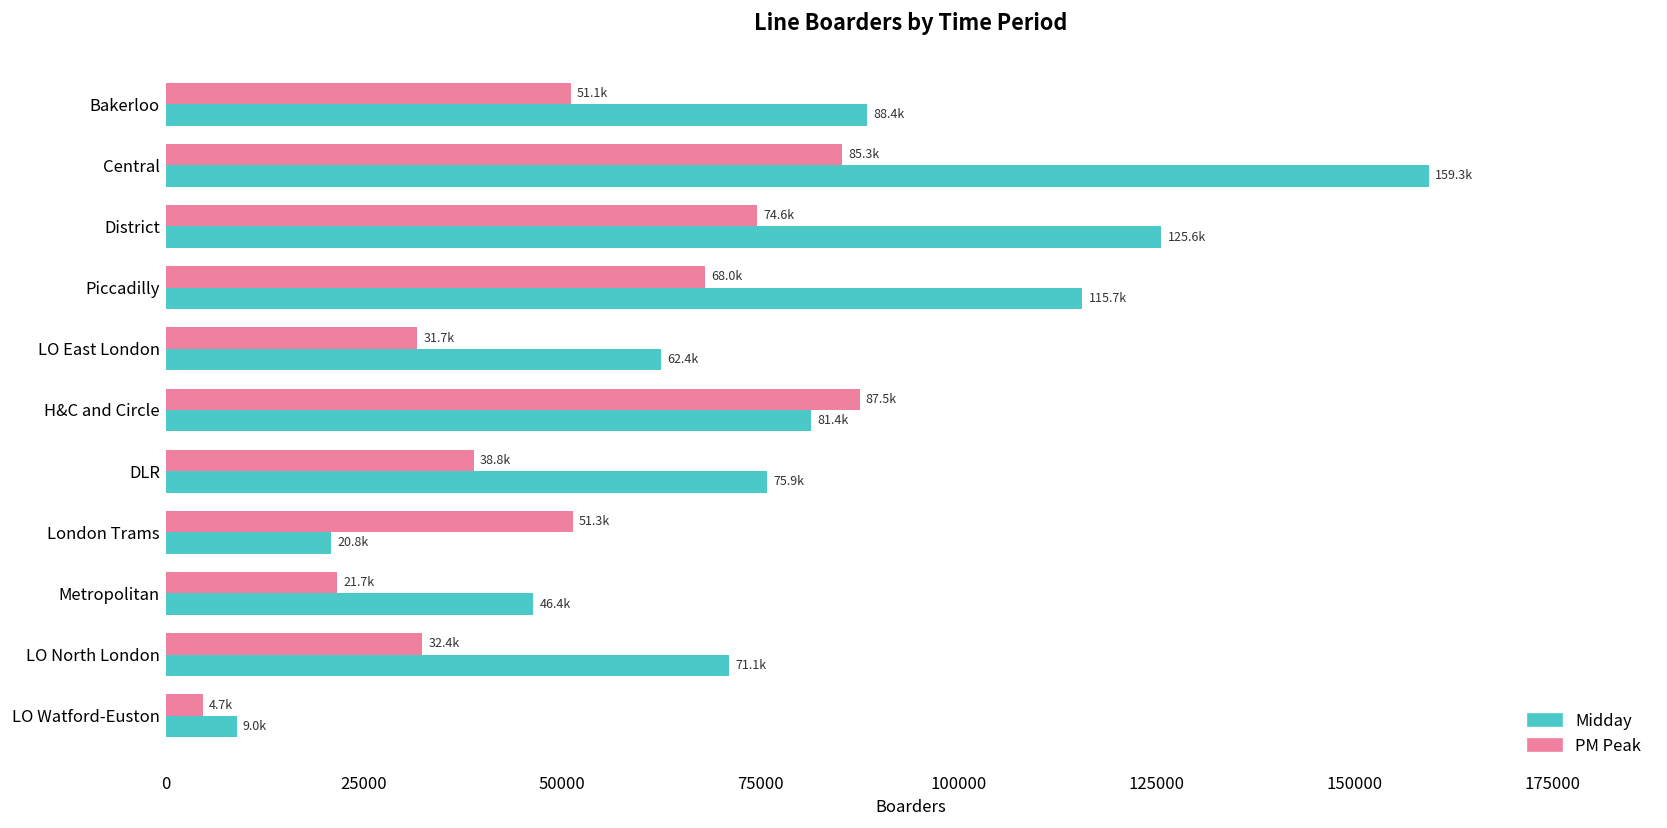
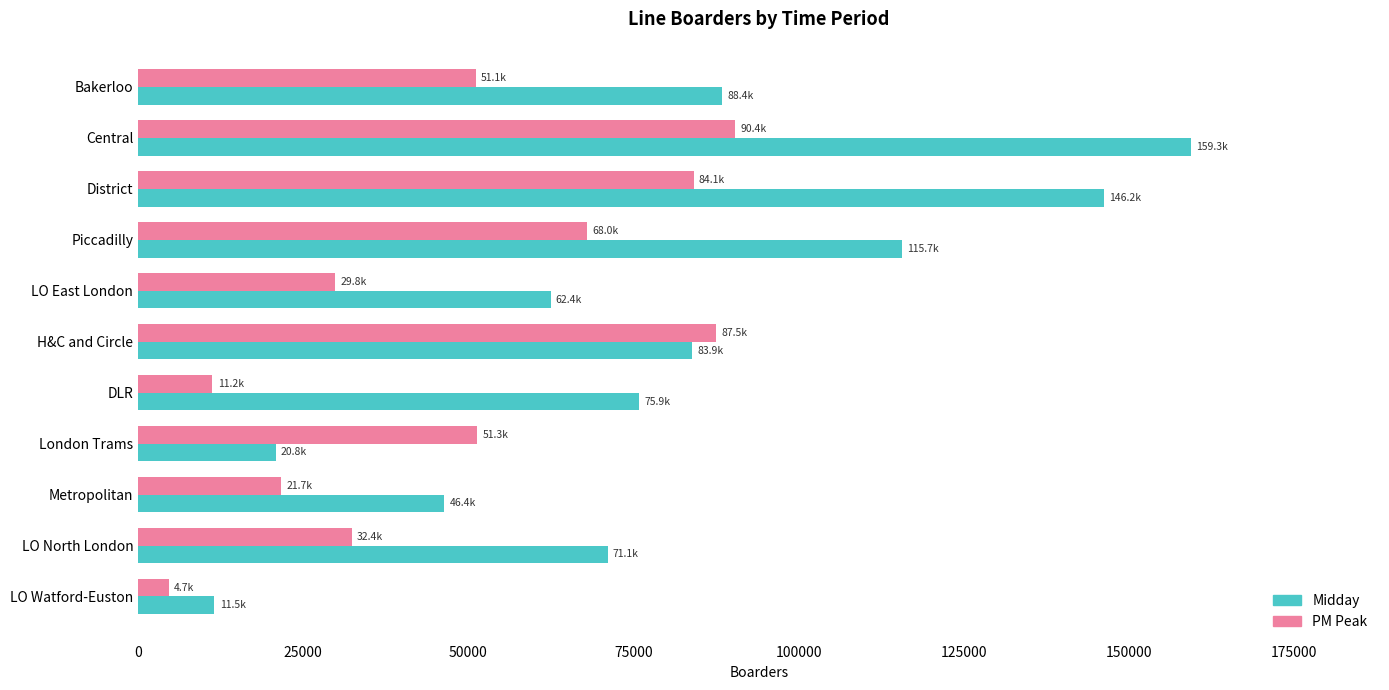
PM Peak, Central: 85.3k -> 90.4k
PM Peak, District: 74.6k -> 84.1k
Midday, District: 125.6k -> 146.2k
PM Peak, LO East London: 31.7k -> 29.8k
Midday, H&C and Circle: 81.4k -> 83.9k
PM Peak, DLR: 38.8k -> 11.2k
Midday, LO Watford-Euston: 9.0k -> 11.5k
